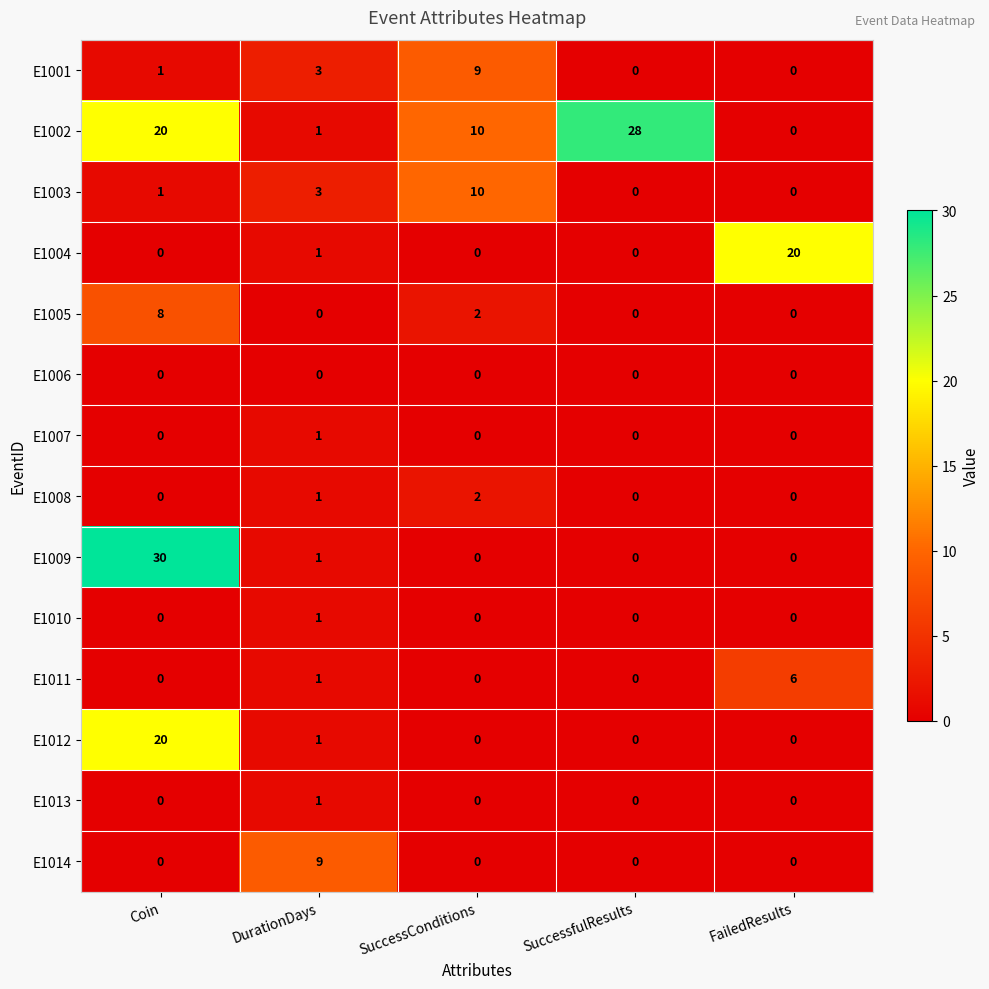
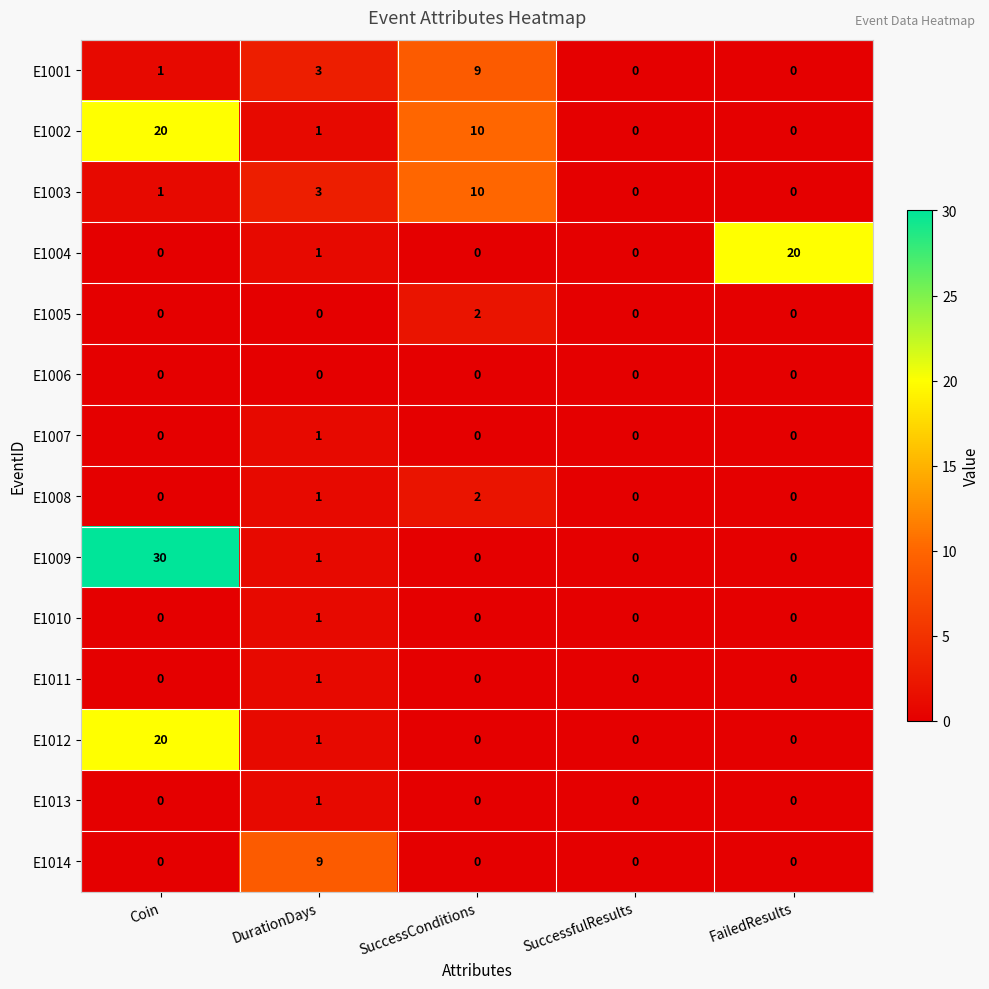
E1002, SuccessfulResults: 28 -> 0
E1005, Coin: 8 -> 0
E1011, FailedResults: 6 -> 0
